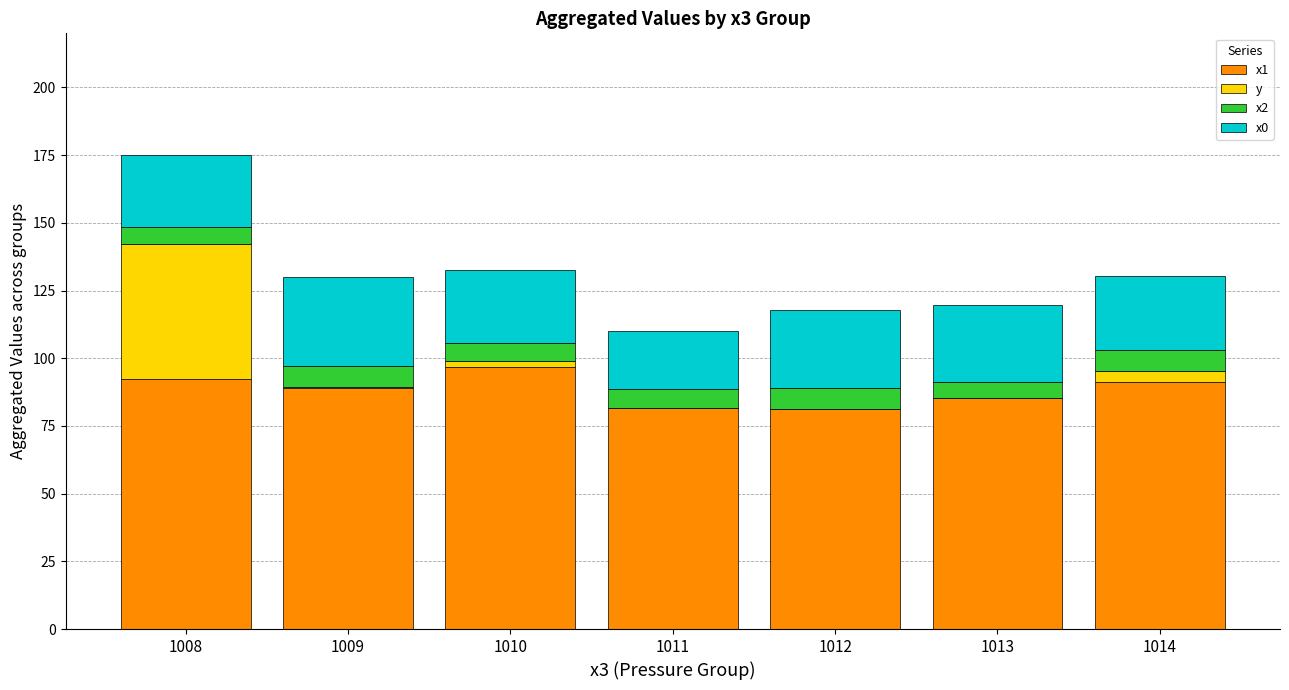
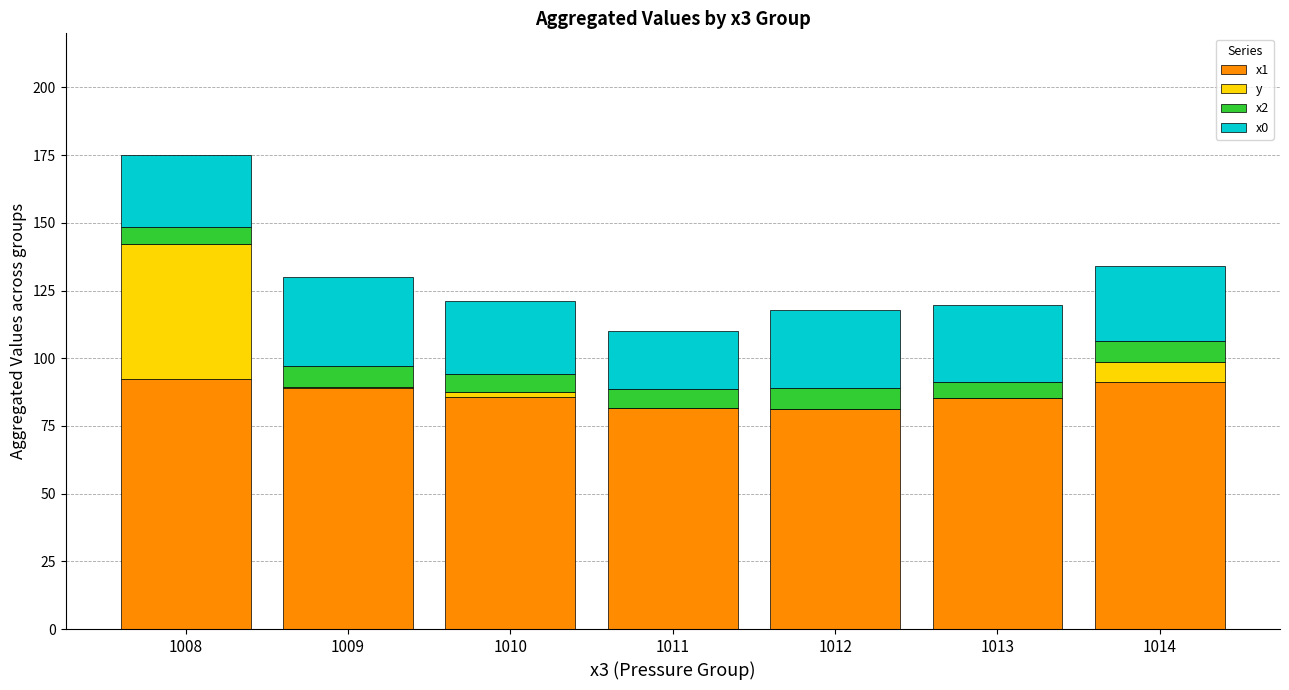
x1, 1010: 97 -> 86
y, 1014: 4 -> 8
